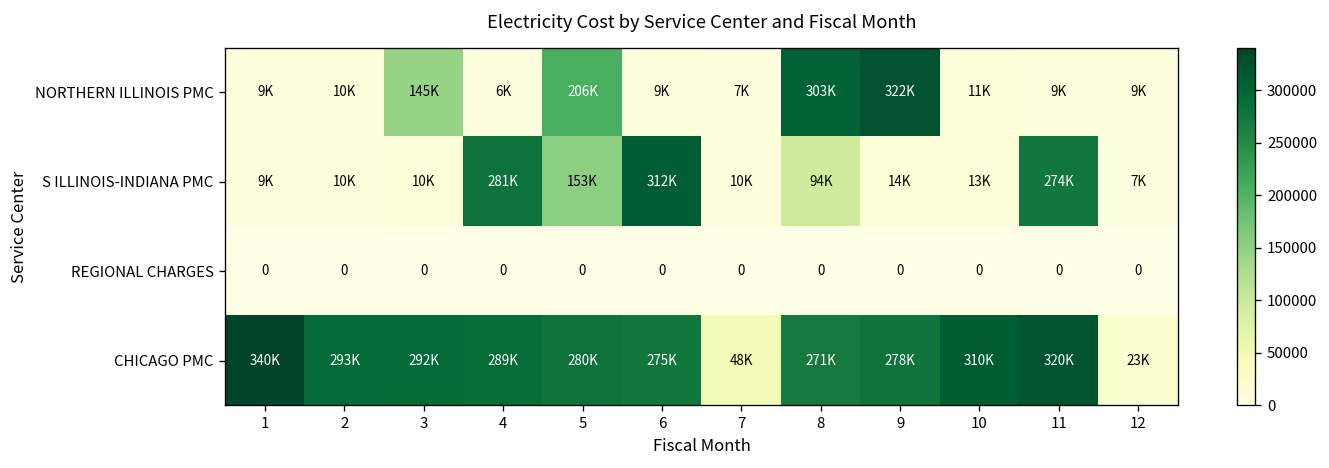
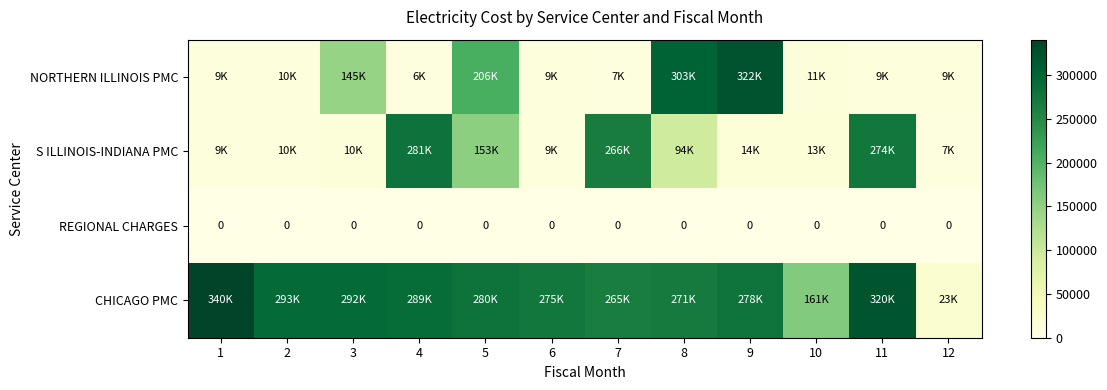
S ILLINOIS-INDIANA PMC, 6: 312K -> 9K
S ILLINOIS-INDIANA PMC, 7: 10K -> 266K
CHICAGO PMC, 7: 48K -> 265K
CHICAGO PMC, 10: 310K -> 161K
